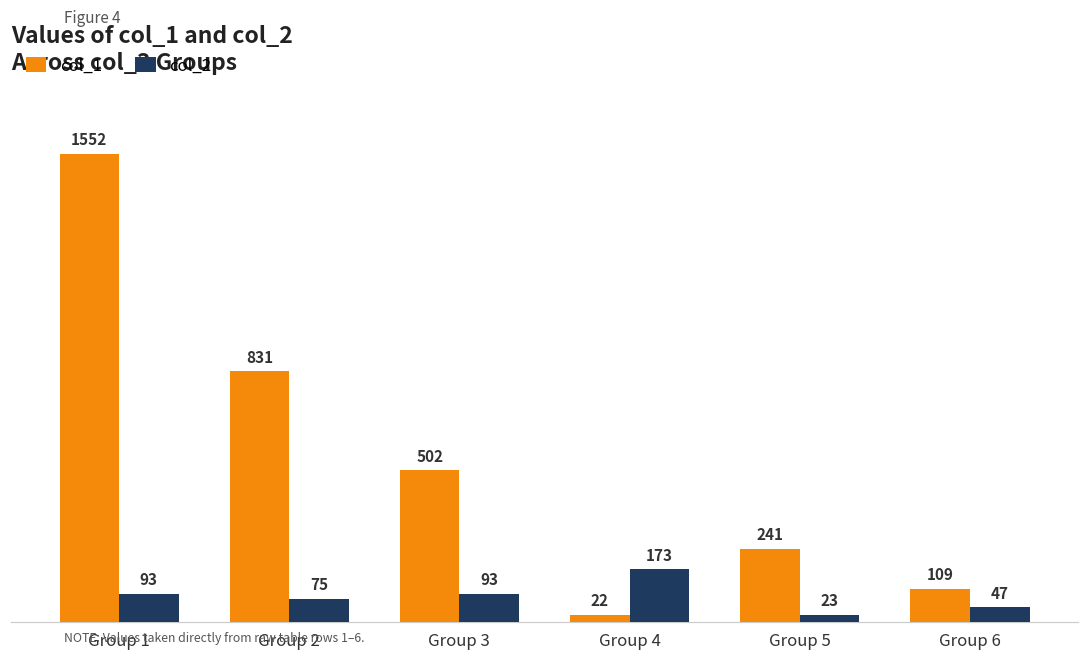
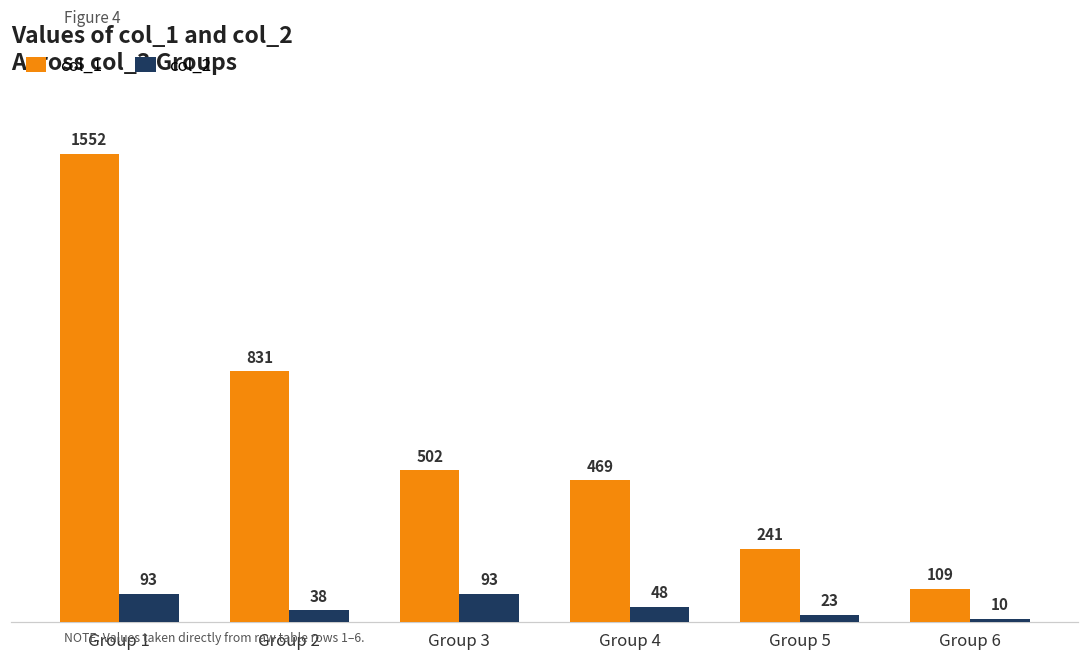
col_2, Group 2: 75 -> 38
col_1, Group 4: 22 -> 469
col_2, Group 4: 173 -> 48
col_2, Group 6: 47 -> 10
